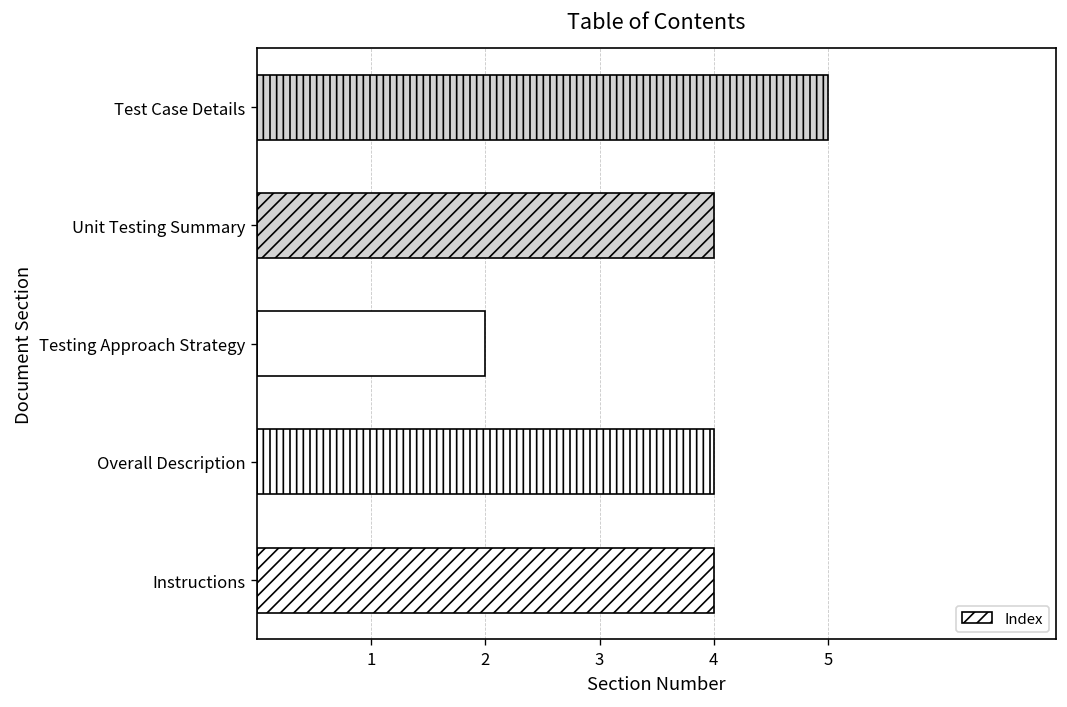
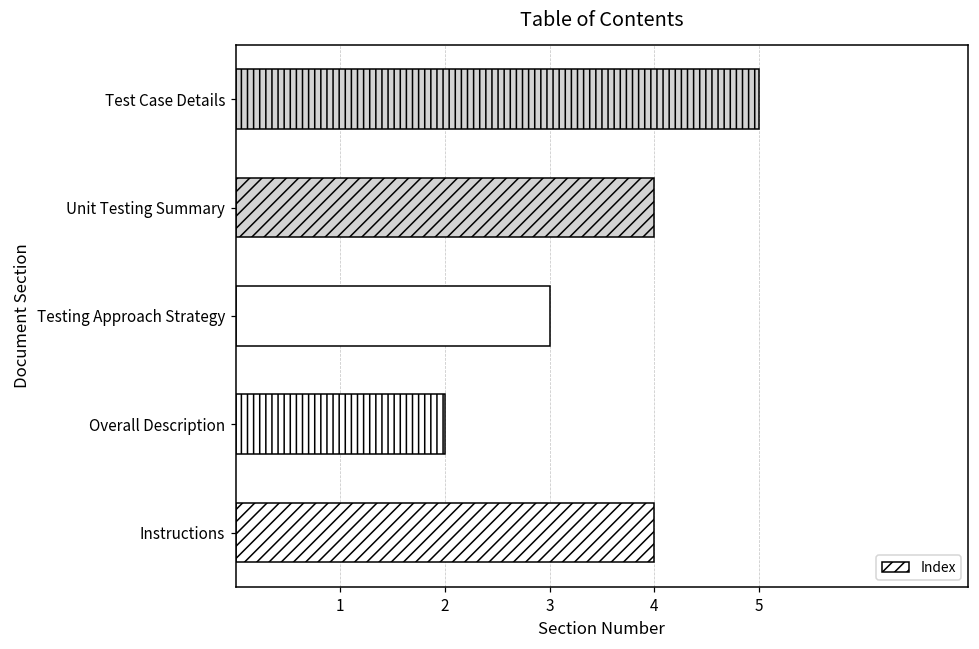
Testing Approach Strategy: 2 -> 3
Overall Description: 4 -> 2
